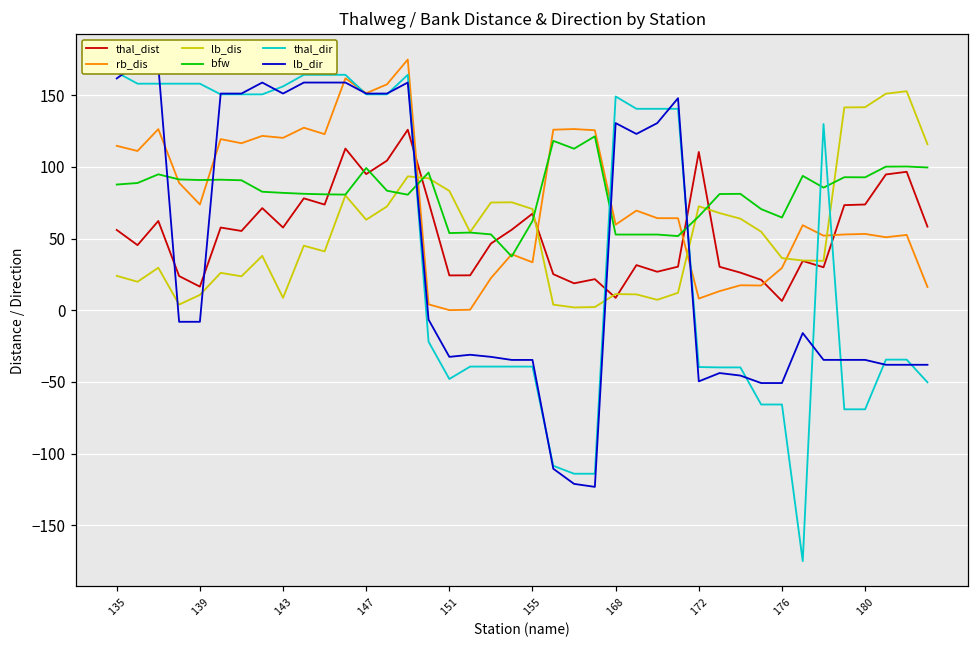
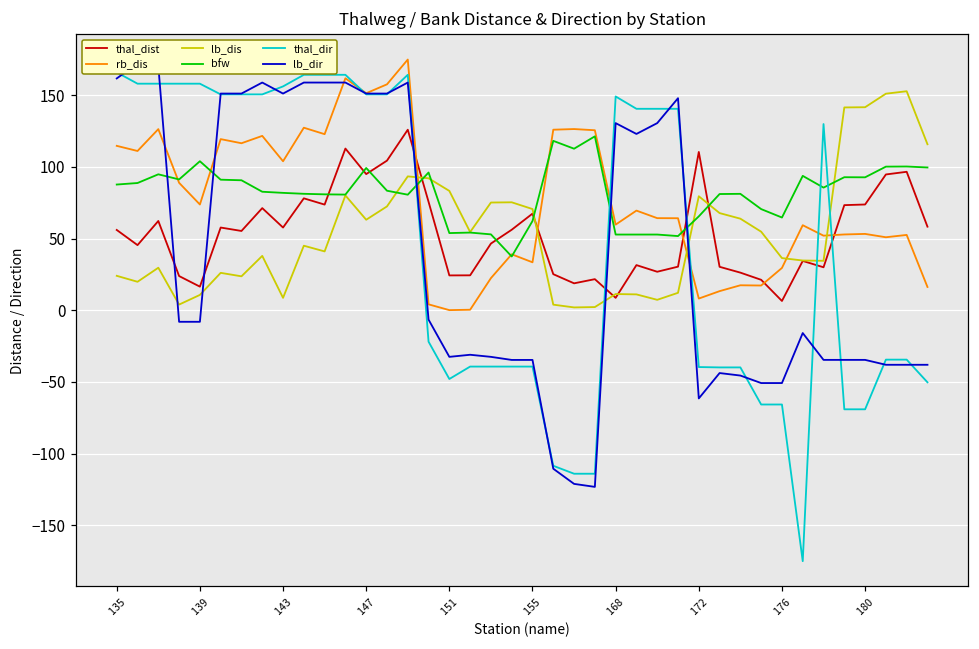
bfw, 139: 91 -> 104
rb_dis, 143: 120 -> 104
lb_dis, 172: 72 -> 79
lb_dir, 172: -50 -> -61
